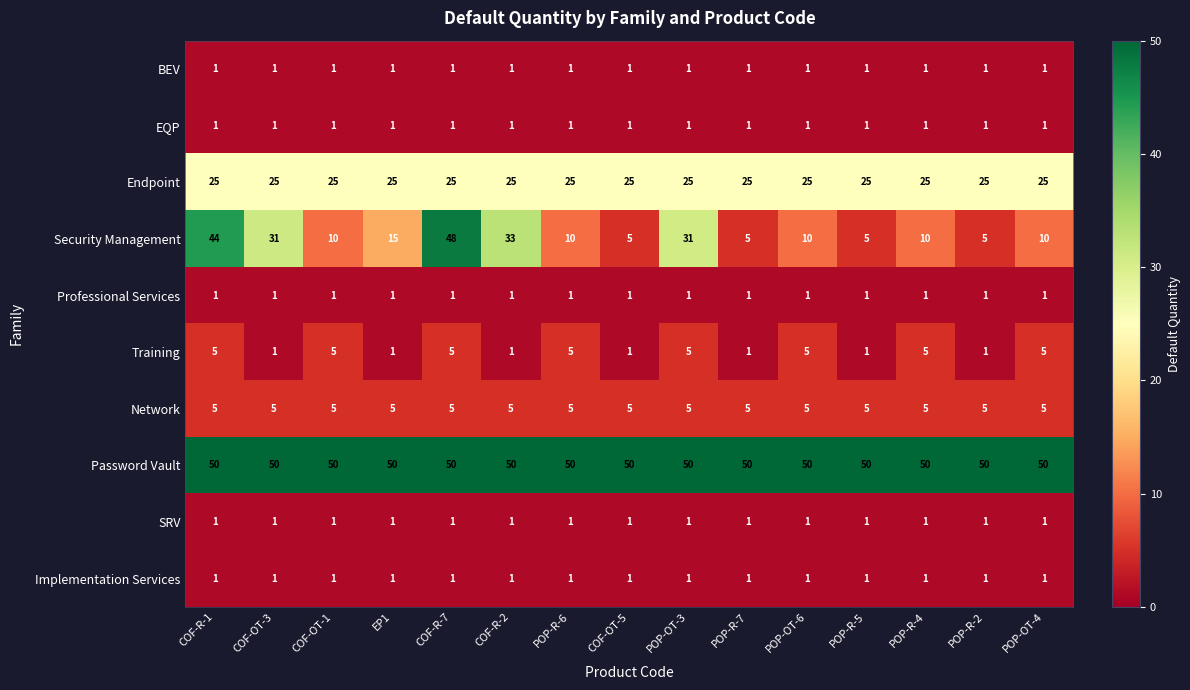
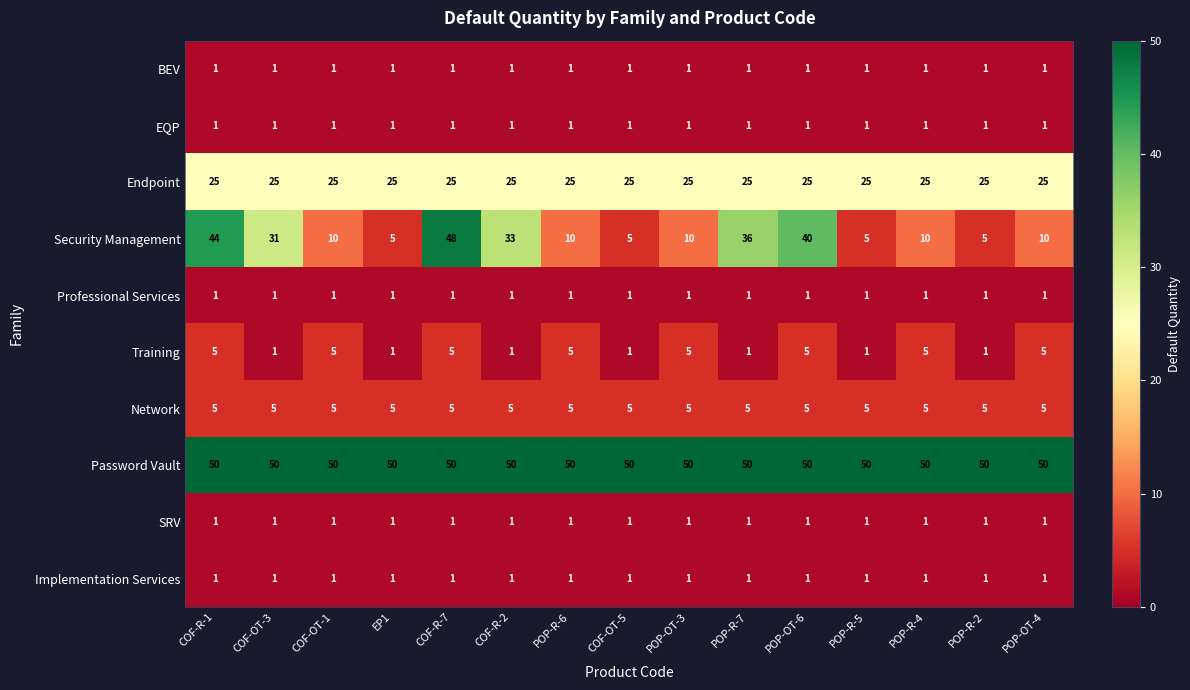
Security Management, EP1: 15 -> 5
Security Management, POP-OT-3: 31 -> 10
Security Management, POP-R-7: 5 -> 36
Security Management, POP-OT-6: 10 -> 40
